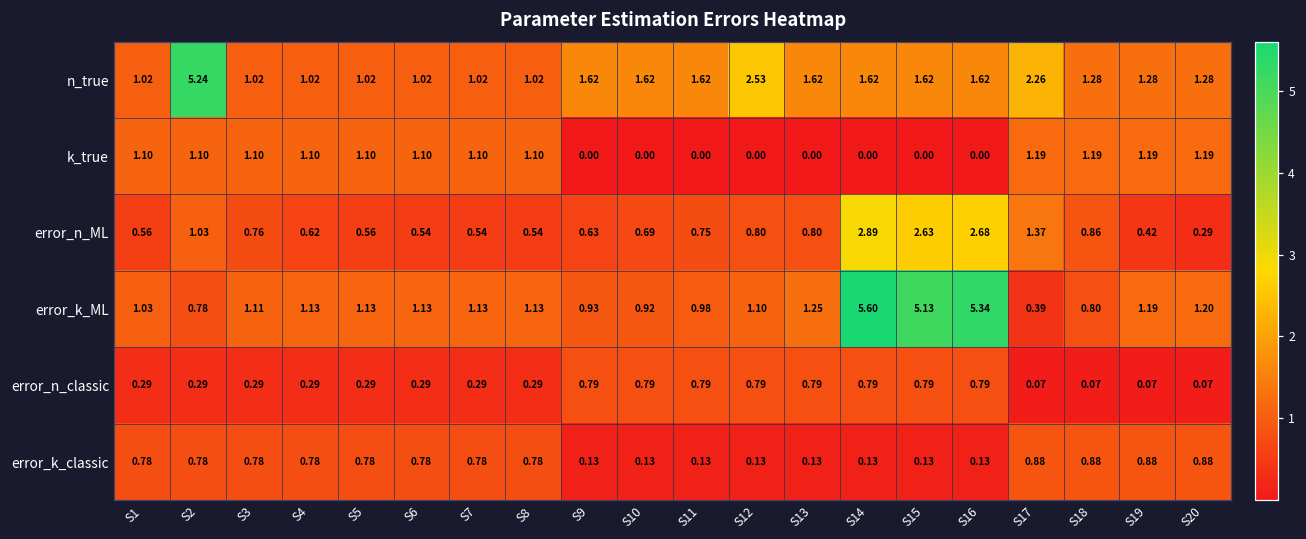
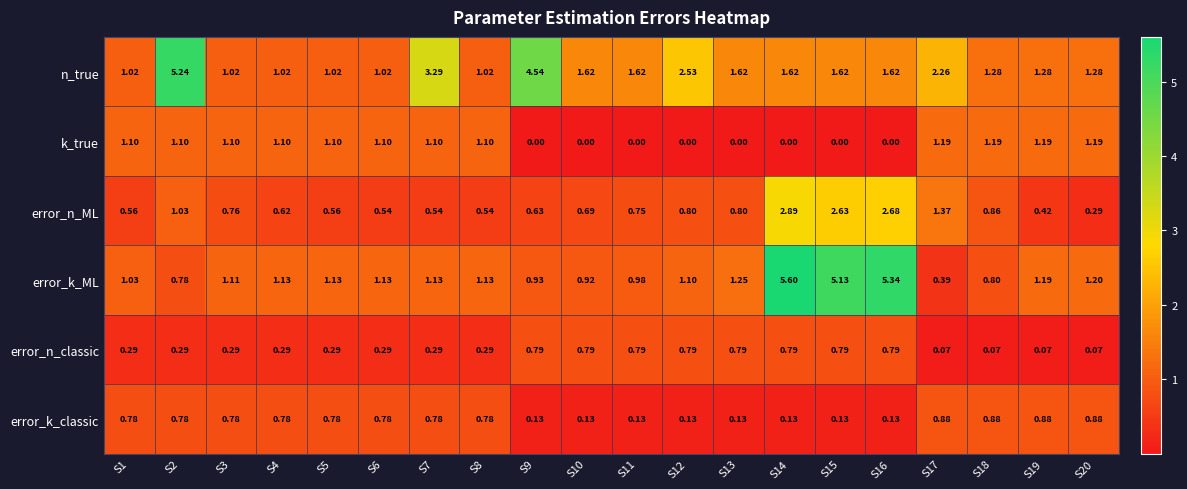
n_true, S7: 1.02 -> 3.29
n_true, S9: 1.62 -> 4.54
